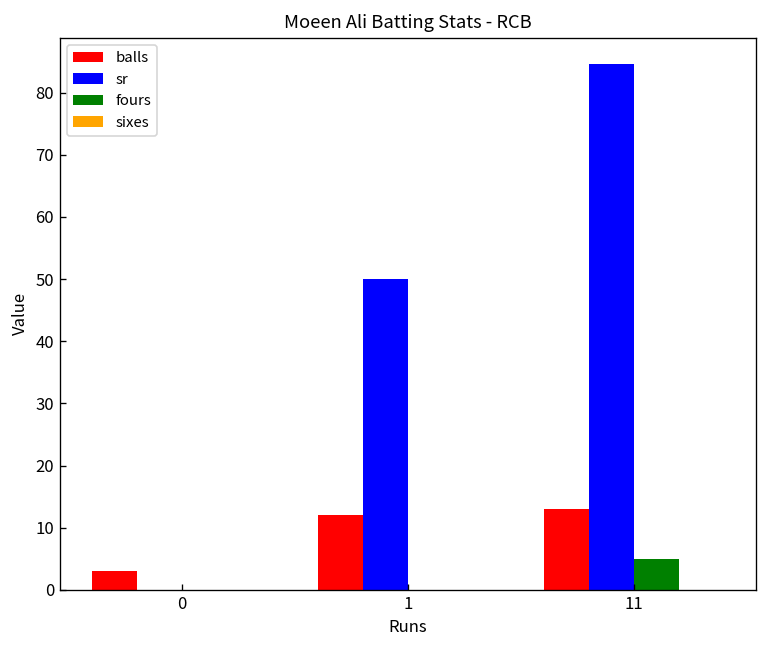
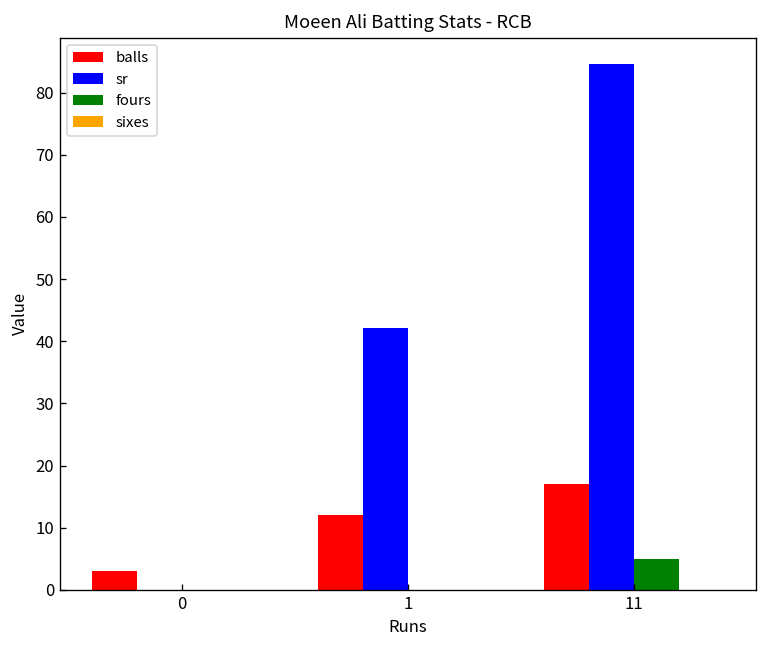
sr, 1: 50 -> 42
balls, 11: 13 -> 17
